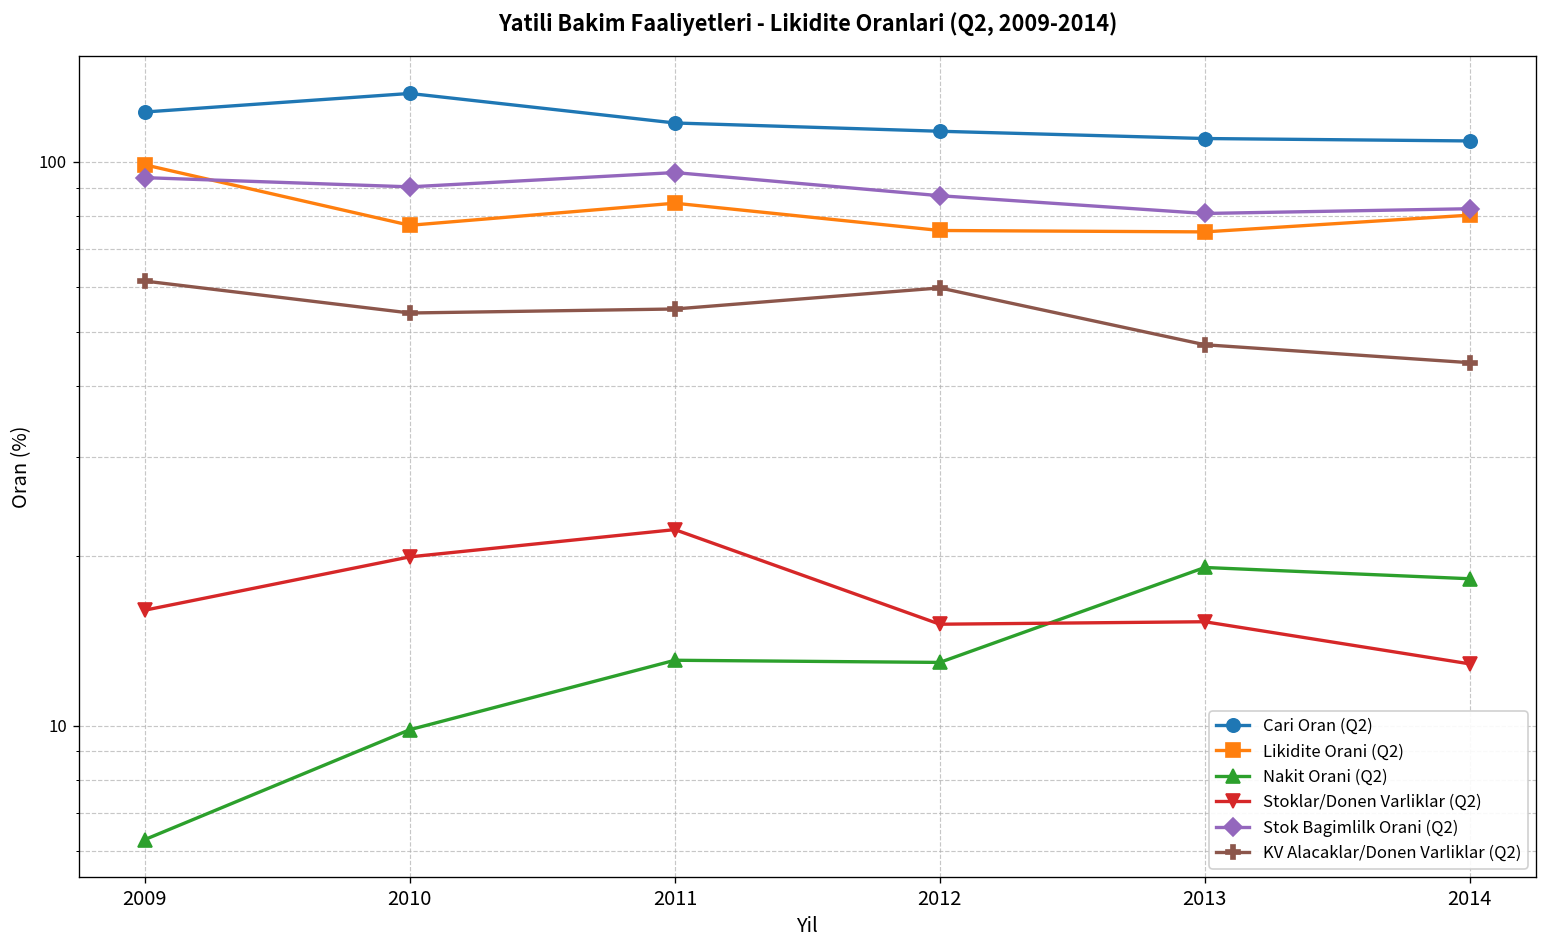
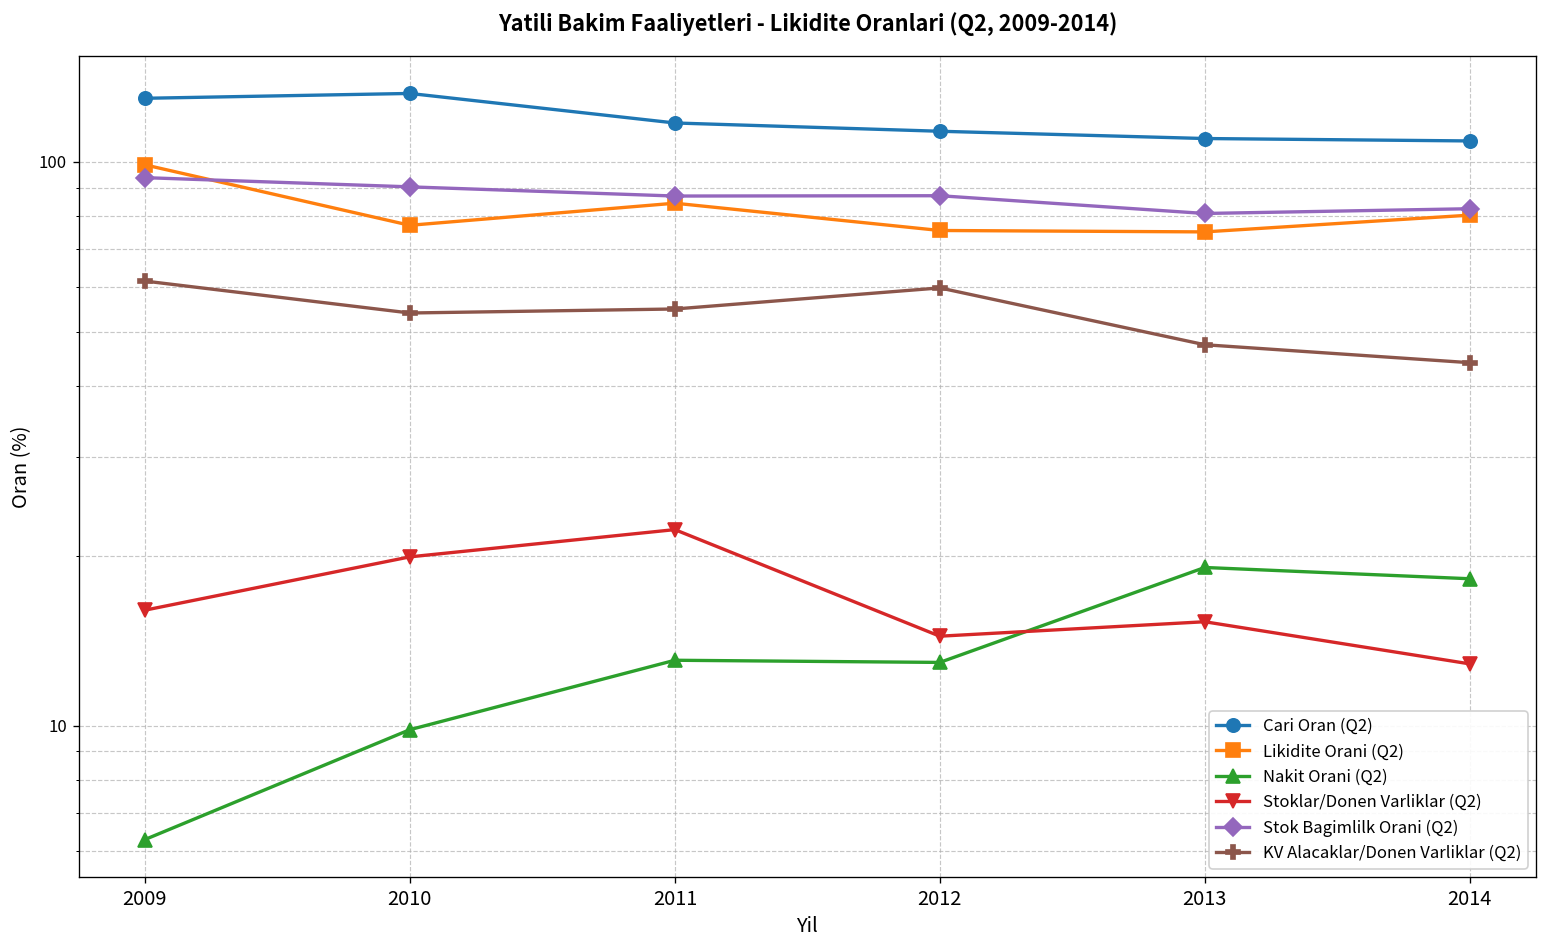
Cari Oran (Q2), 2009: 123 -> 130
Stok Bagimlilk Orani (Q2), 2011: 96 -> 87
Stoklar/Donen Varliklar (Q2), 2012: 15.1 -> 14.4
